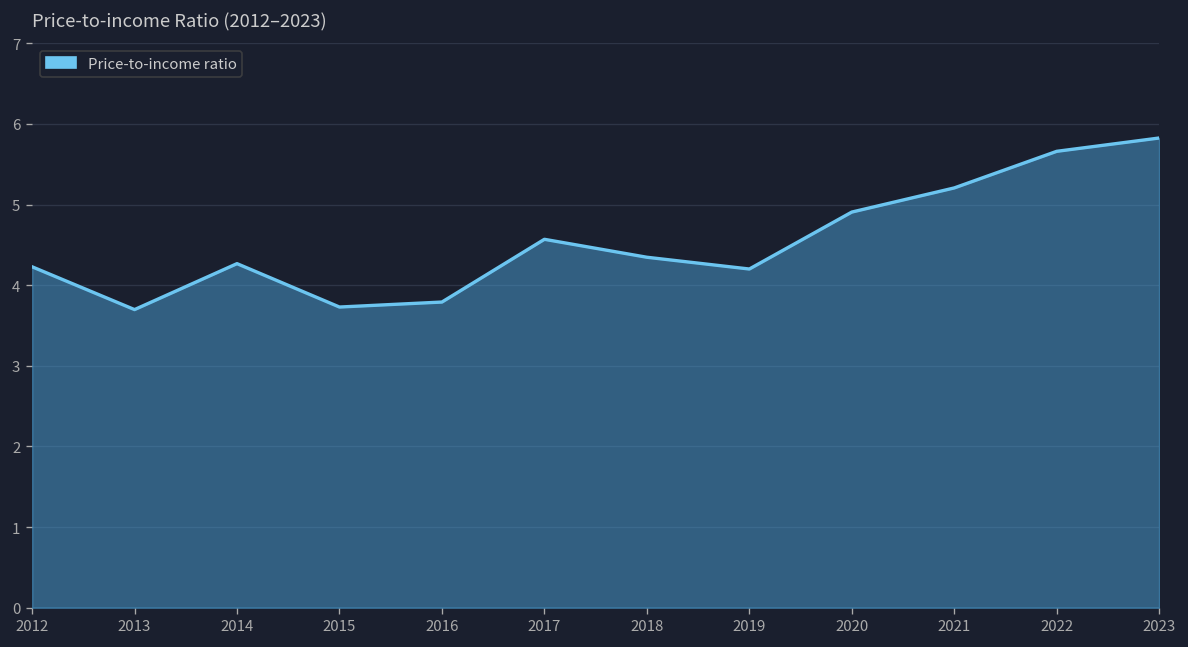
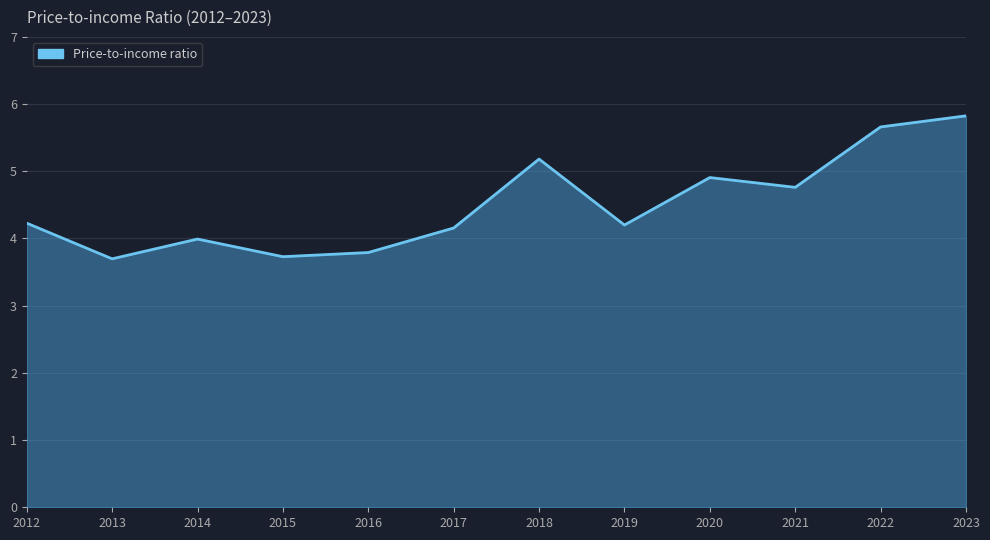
2014: 4.3 -> 4.0
2017: 4.6 -> 4.2
2018: 4.3 -> 5.2
2021: 5.2 -> 4.8
